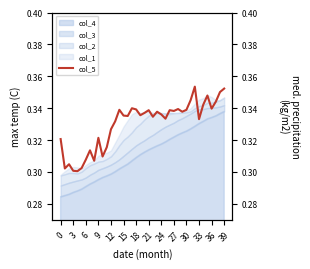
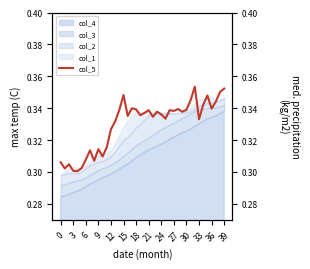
col_5, 0: 0.321 -> 0.306
col_5, 9: 0.321 -> 0.314
col_5, 15: 0.335 -> 0.348
